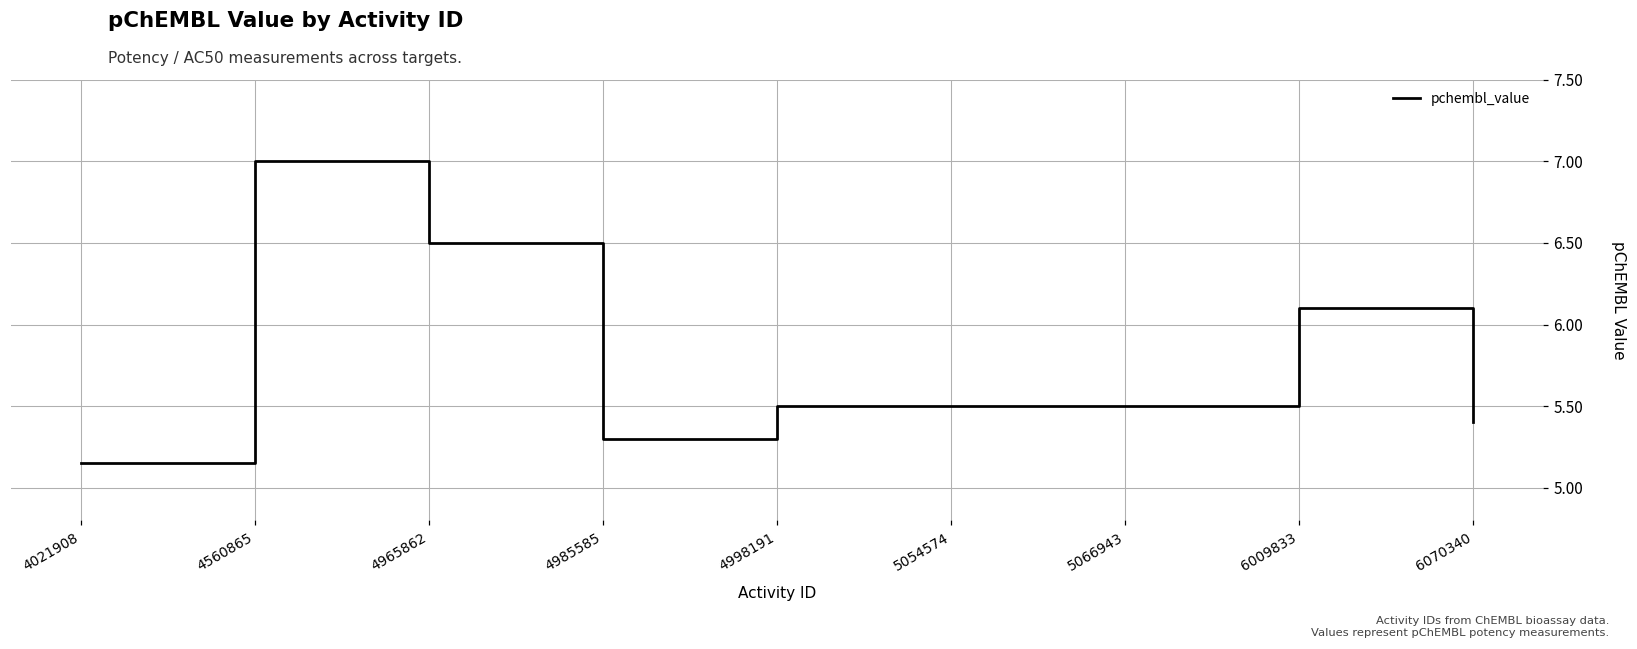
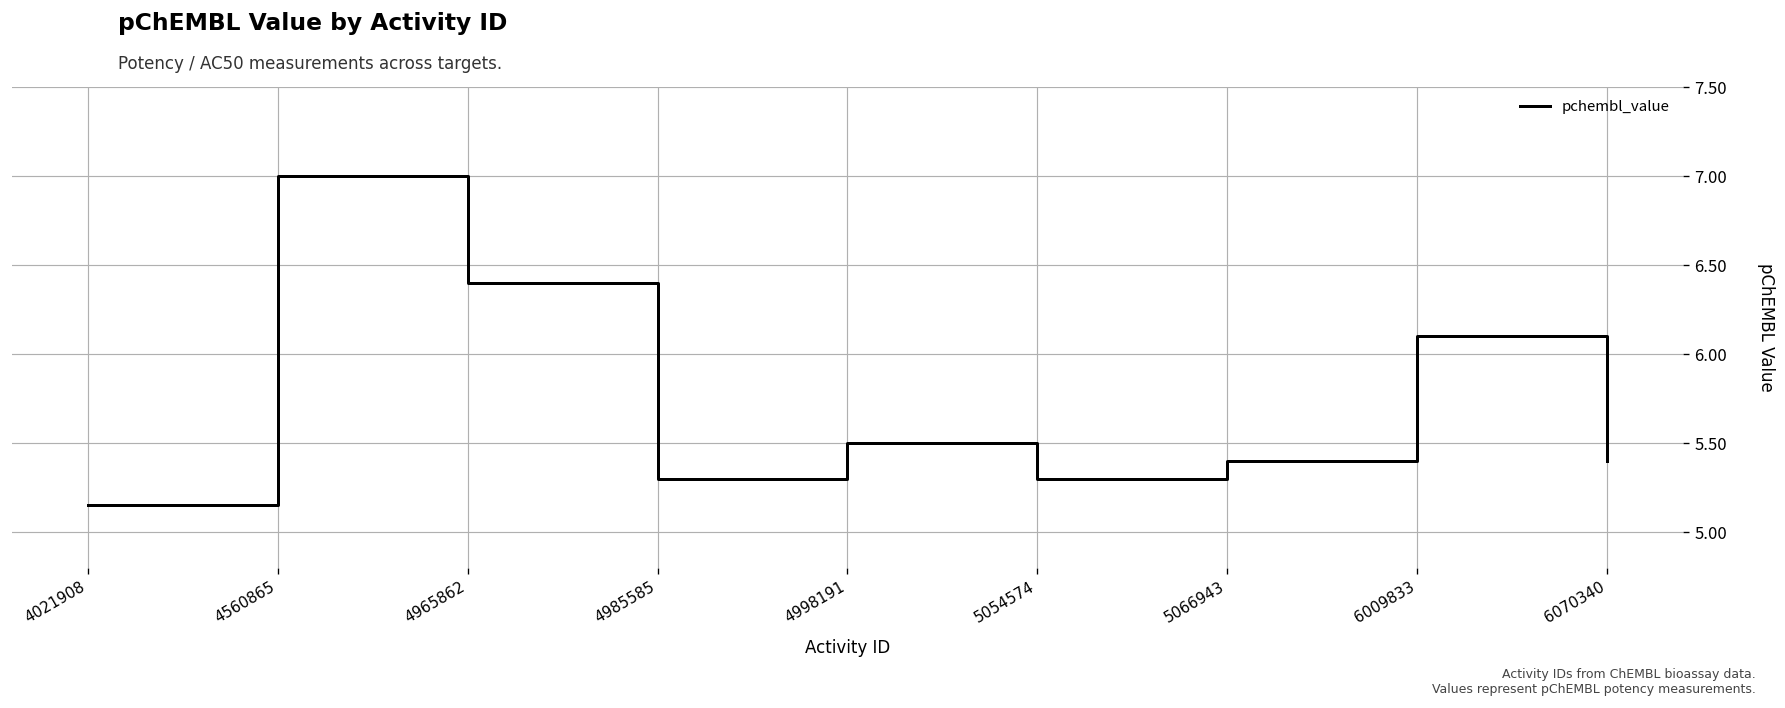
4965862: 6.5 -> 6.4
5054574: 5.5 -> 5.3
5066943: 5.5 -> 5.4
